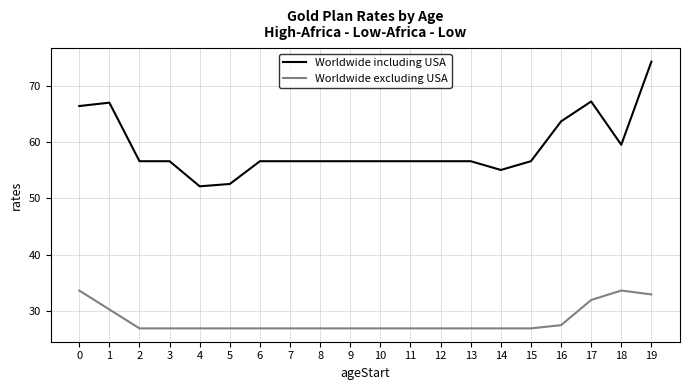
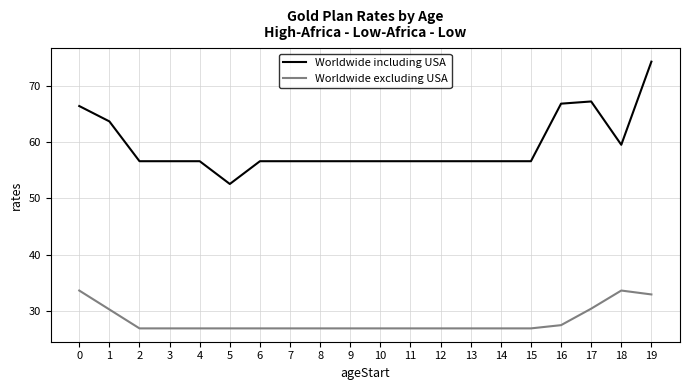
Worldwide including USA, 1: 67 -> 64
Worldwide including USA, 4: 52 -> 57
Worldwide including USA, 14: 55 -> 57
Worldwide including USA, 16: 64 -> 67
Worldwide excluding USA, 17: 32 -> 30
